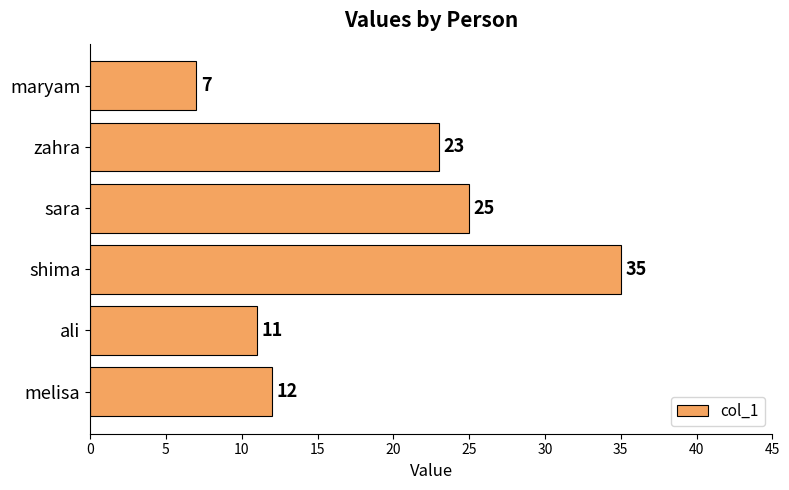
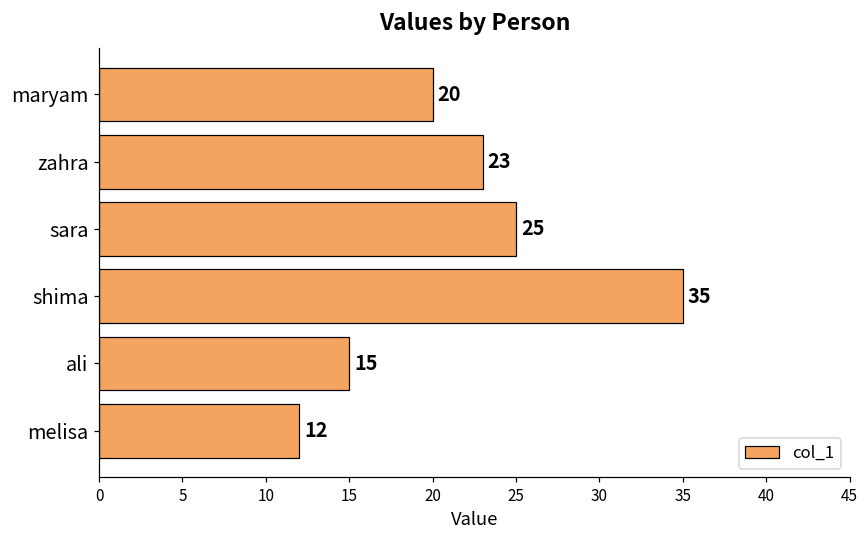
maryam: 7 -> 20
ali: 11 -> 15
